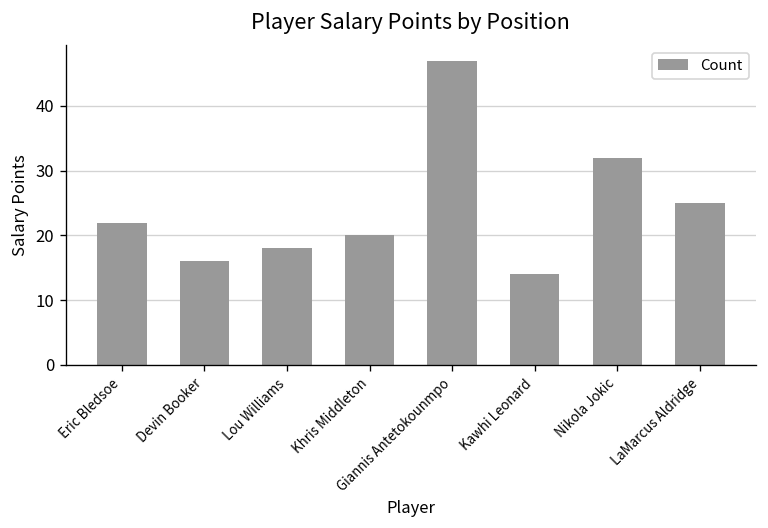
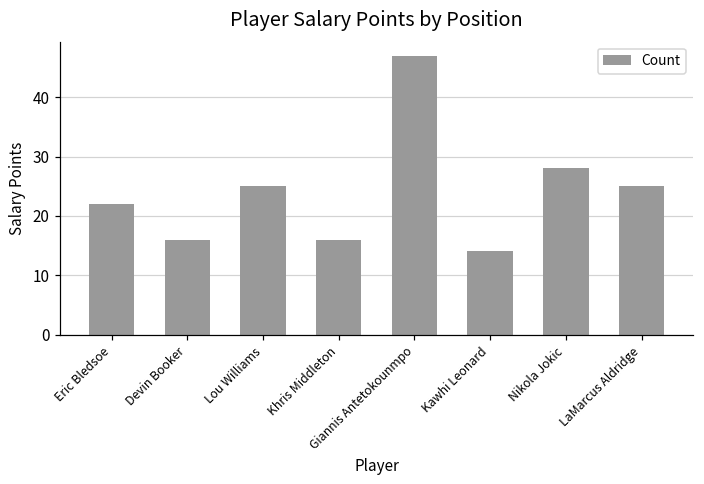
Lou Williams: 18 -> 25
Khris Middleton: 20 -> 16
Nikola Jokic: 32 -> 28
